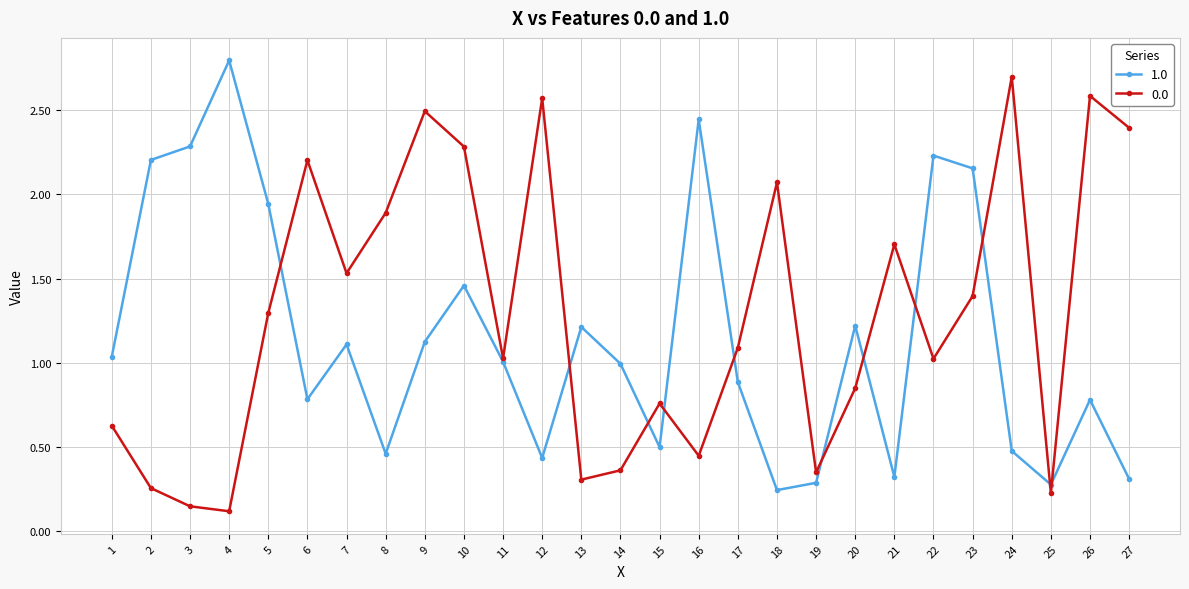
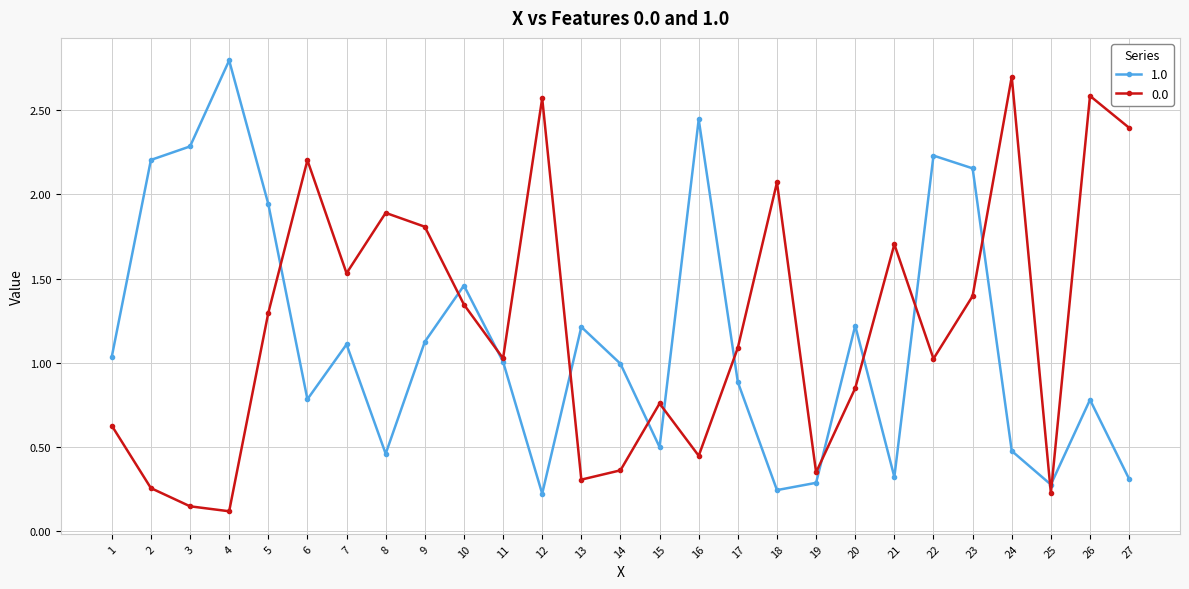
0.0, 9: 2.49 -> 1.81
0.0, 10: 2.28 -> 1.35
1.0, 12: 0.44 -> 0.22
